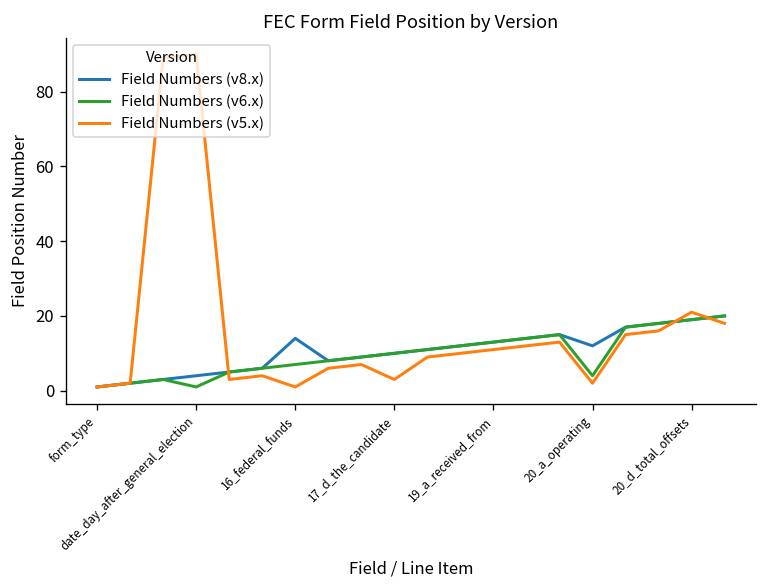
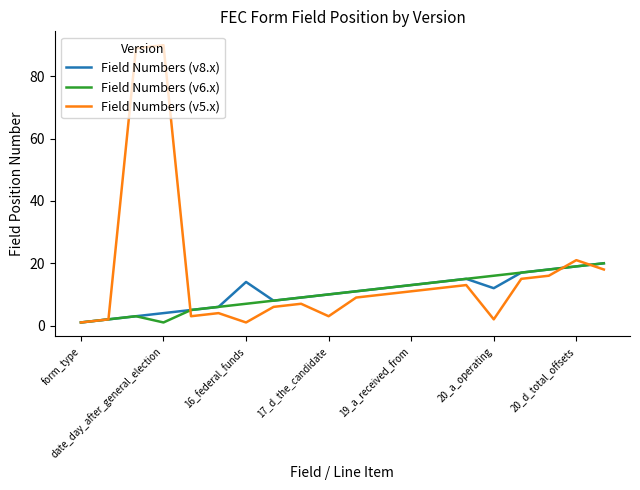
Field Numbers (v6.x), 20_a_operating: 4 -> 16
